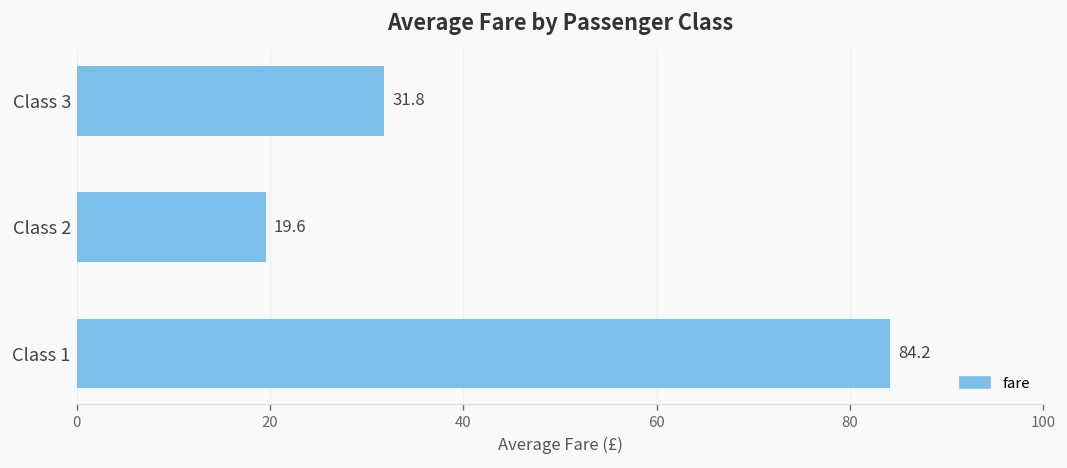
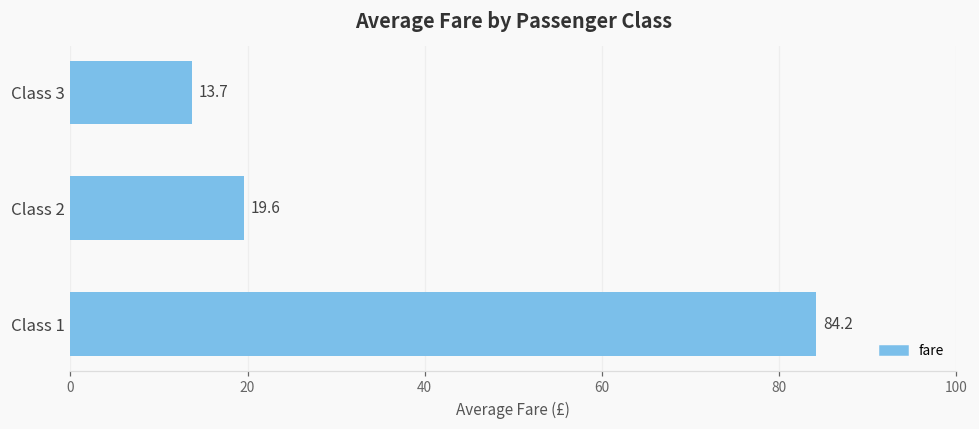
Class 3: 31.8 -> 13.7
